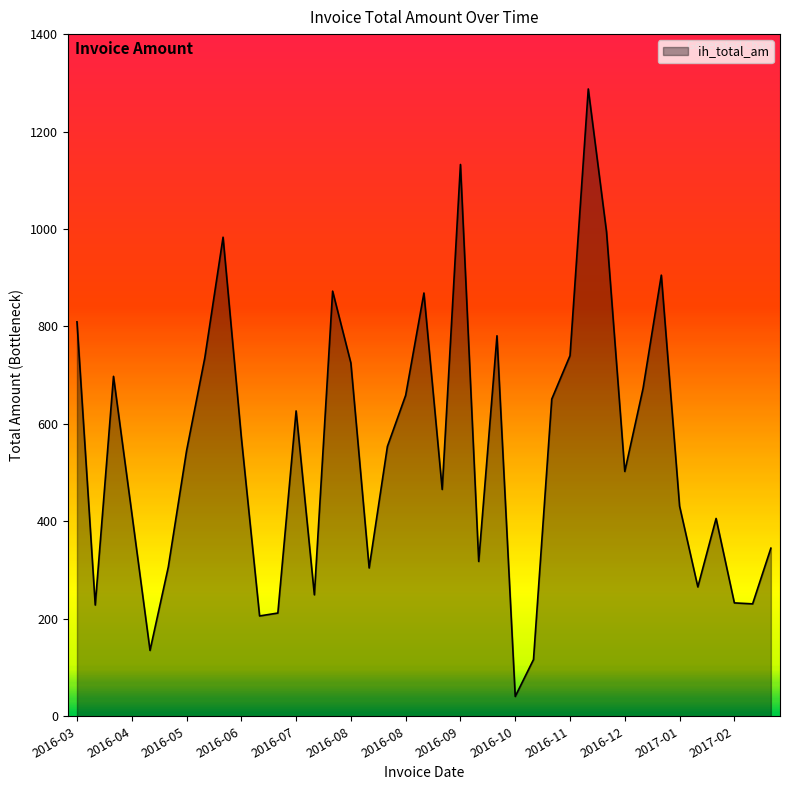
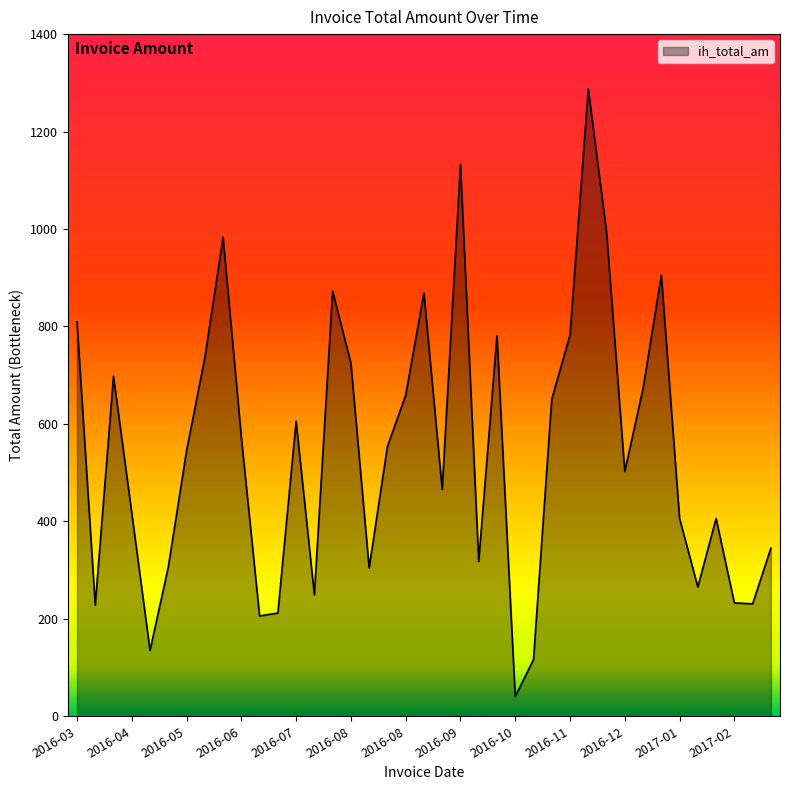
2016-07: 630 -> 610
2016-11: 740 -> 780
2017-01: 430 -> 410
